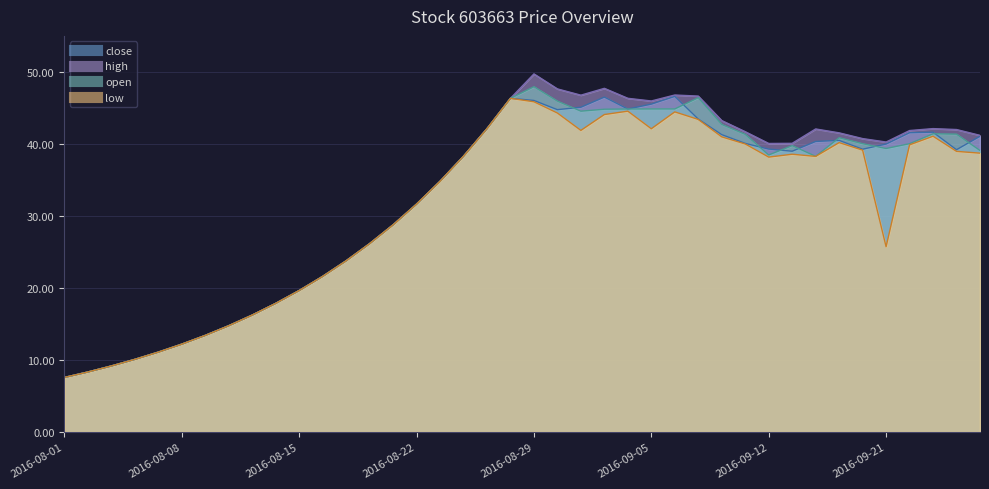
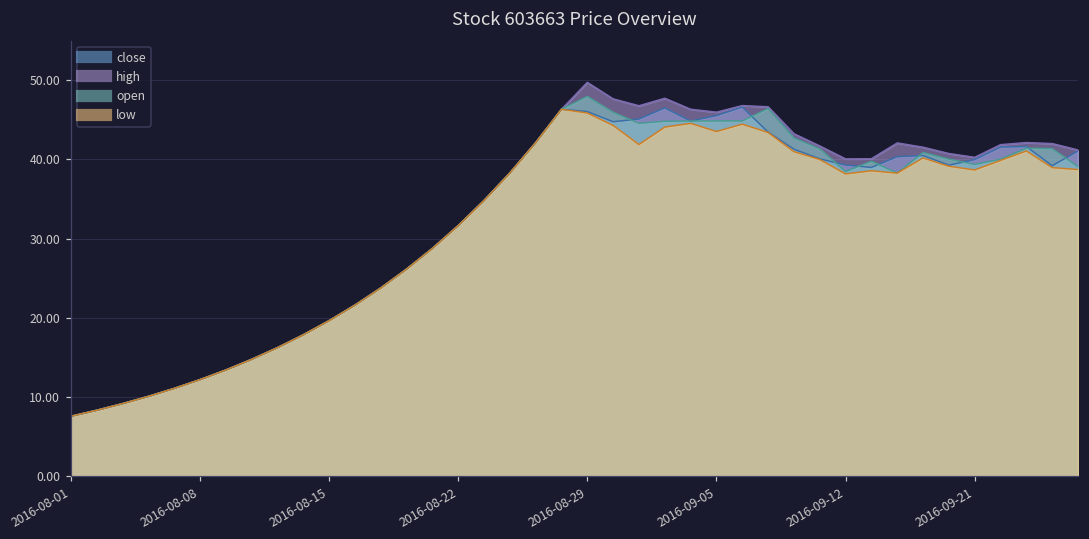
low, 2016-09-05: 42 -> 44
low, 2016-09-21: 26 -> 39
